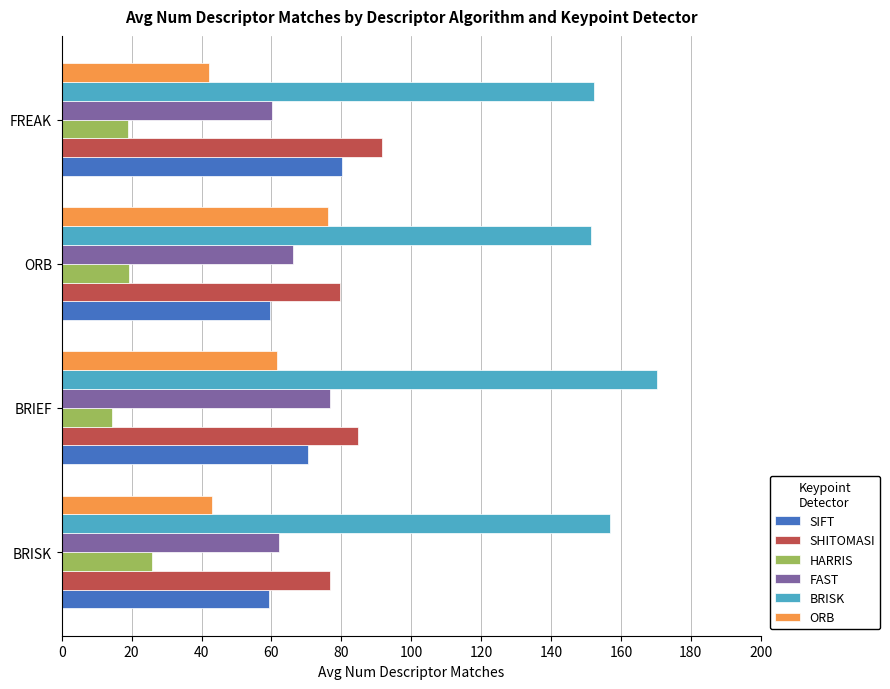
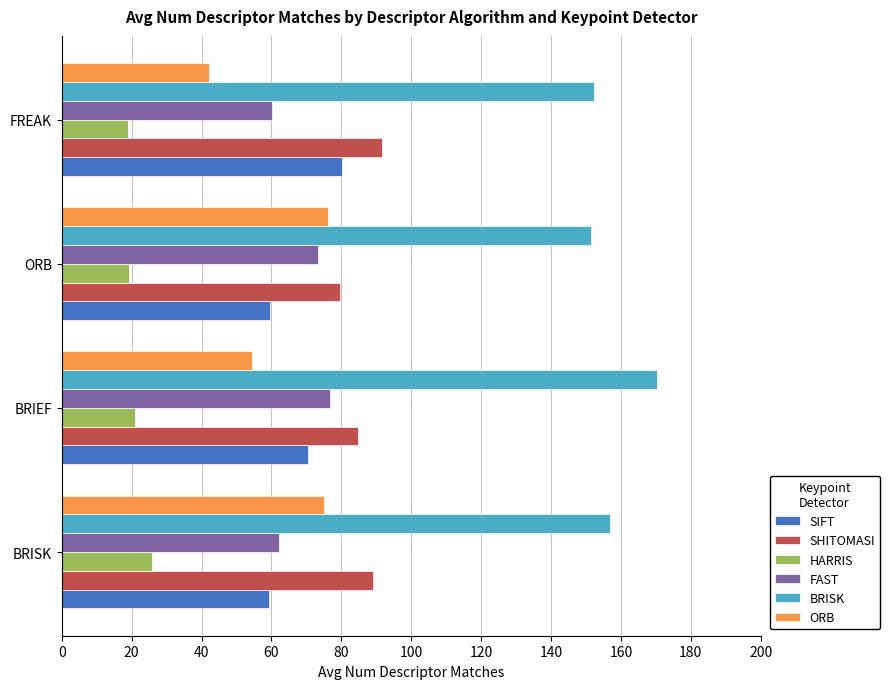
FAST, ORB: 66 -> 73
ORB, BRIEF: 62 -> 55
HARRIS, BRIEF: 15 -> 21
ORB, BRISK: 43 -> 75
SHITOMASI, BRISK: 77 -> 89
